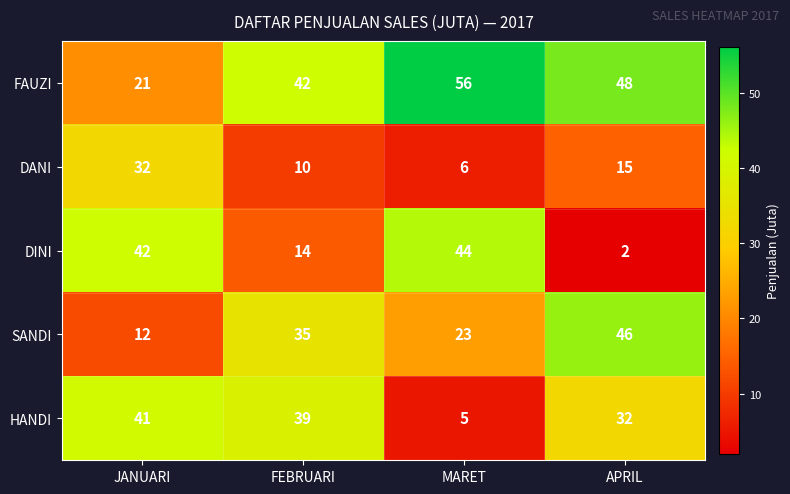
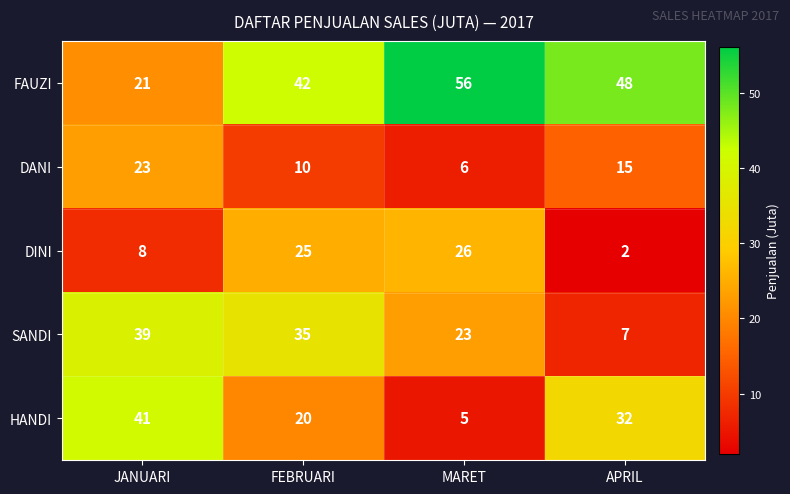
DANI, JANUARI: 32 -> 23
DINI, JANUARI: 42 -> 8
DINI, FEBRUARI: 14 -> 25
DINI, MARET: 44 -> 26
SANDI, JANUARI: 12 -> 39
SANDI, APRIL: 46 -> 7
HANDI, FEBRUARI: 39 -> 20
